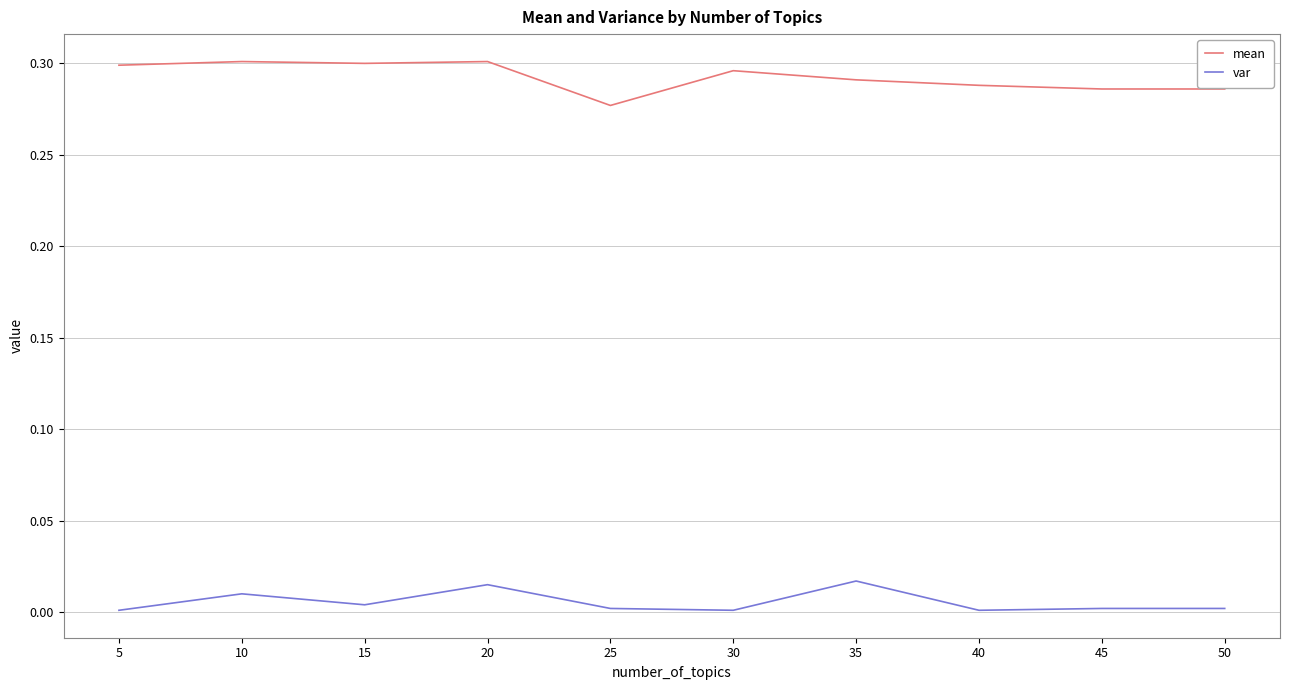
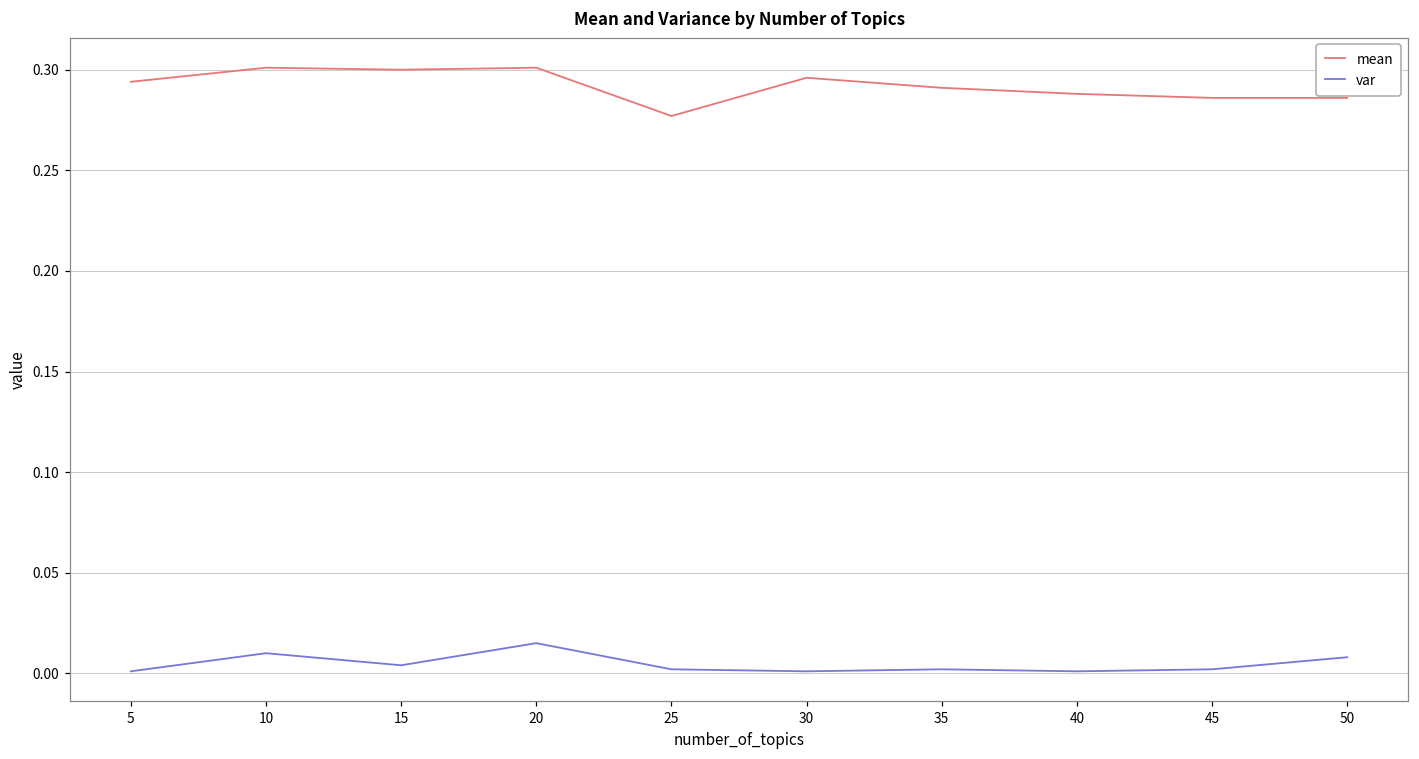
mean, 5: 0.299 -> 0.294
var, 35: 0.017 -> 0.002
var, 50: 0.002 -> 0.008
